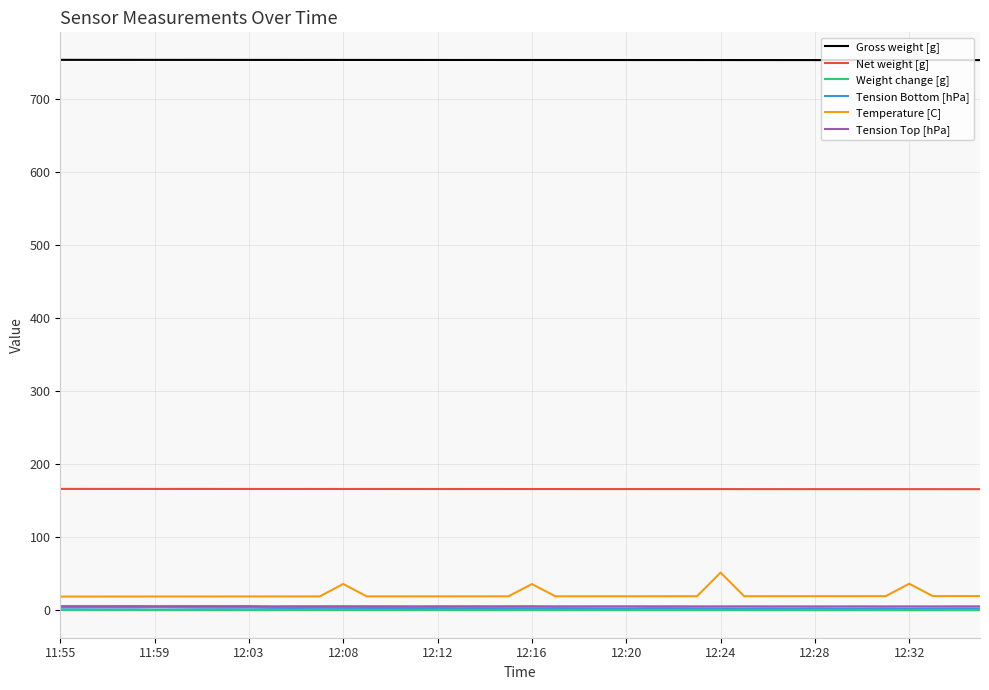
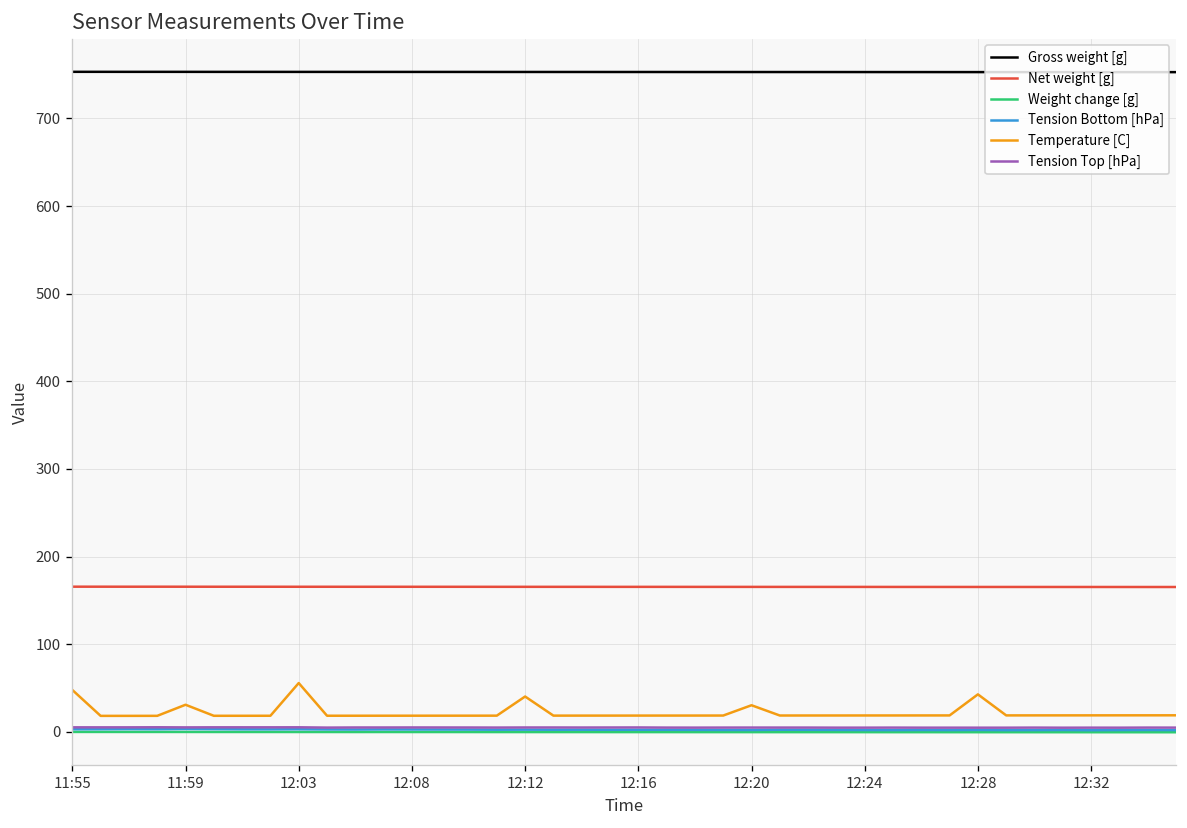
Temperature [C], 11:55: 20 -> 50
Temperature [C], 11:59: 20 -> 30
Temperature [C], 12:03: 20 -> 60
Temperature [C], 12:08: 40 -> 20
Temperature [C], 12:12: 20 -> 40
Temperature [C], 12:16: 40 -> 20
Temperature [C], 12:20: 20 -> 30
Temperature [C], 12:24: 50 -> 20
Temperature [C], 12:28: 20 -> 40
Temperature [C], 12:32: 40 -> 20
